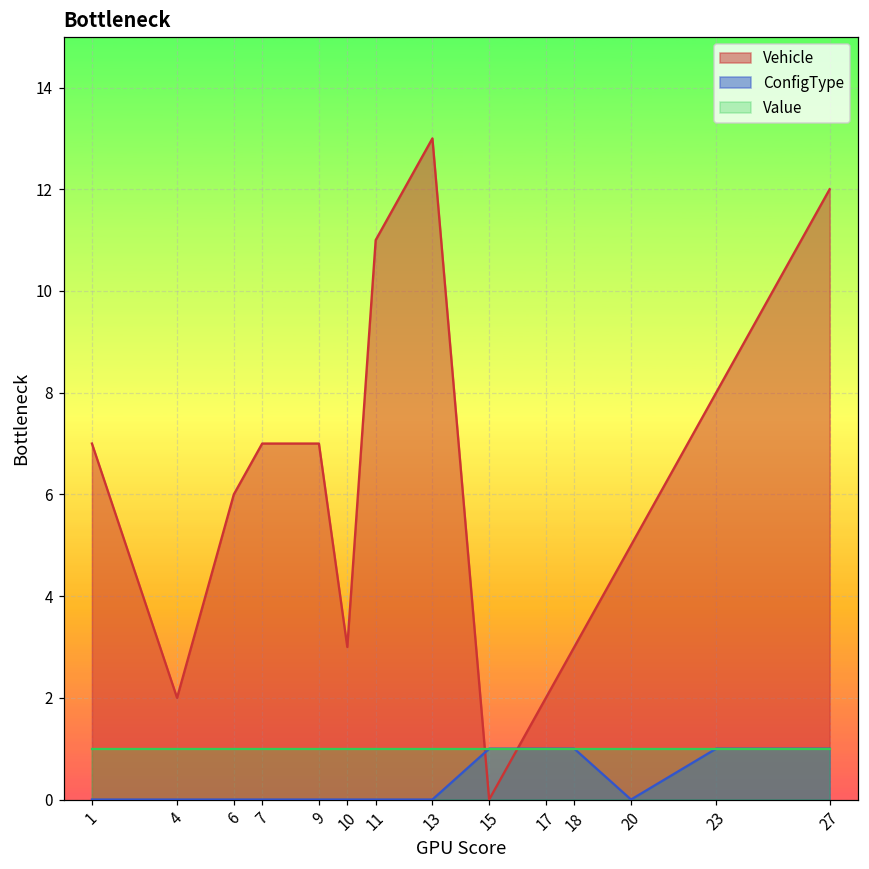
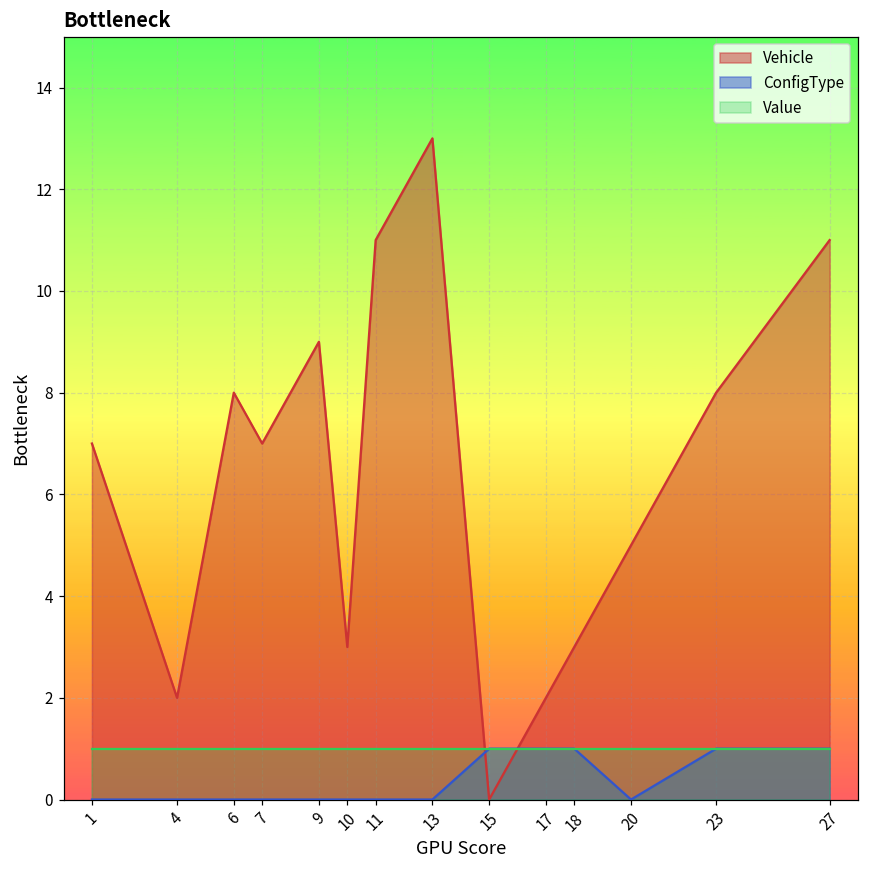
Vehicle, 6: 6 -> 8
Vehicle, 9: 7 -> 9
Vehicle, 27: 12 -> 11
